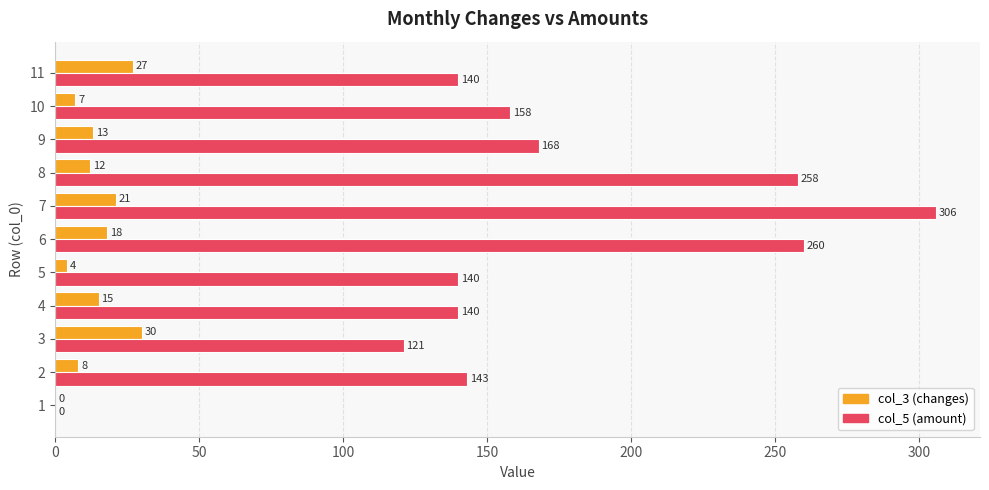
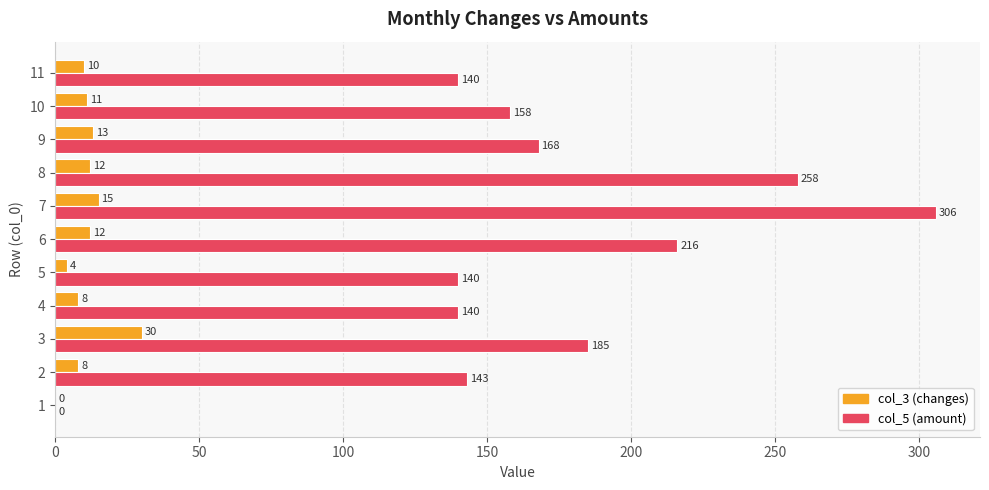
col_3 (changes), 11: 27 -> 10
col_3 (changes), 10: 7 -> 11
col_3 (changes), 7: 21 -> 15
col_3 (changes), 6: 18 -> 12
col_5 (amount), 6: 260 -> 216
col_3 (changes), 4: 15 -> 8
col_5 (amount), 3: 121 -> 185
